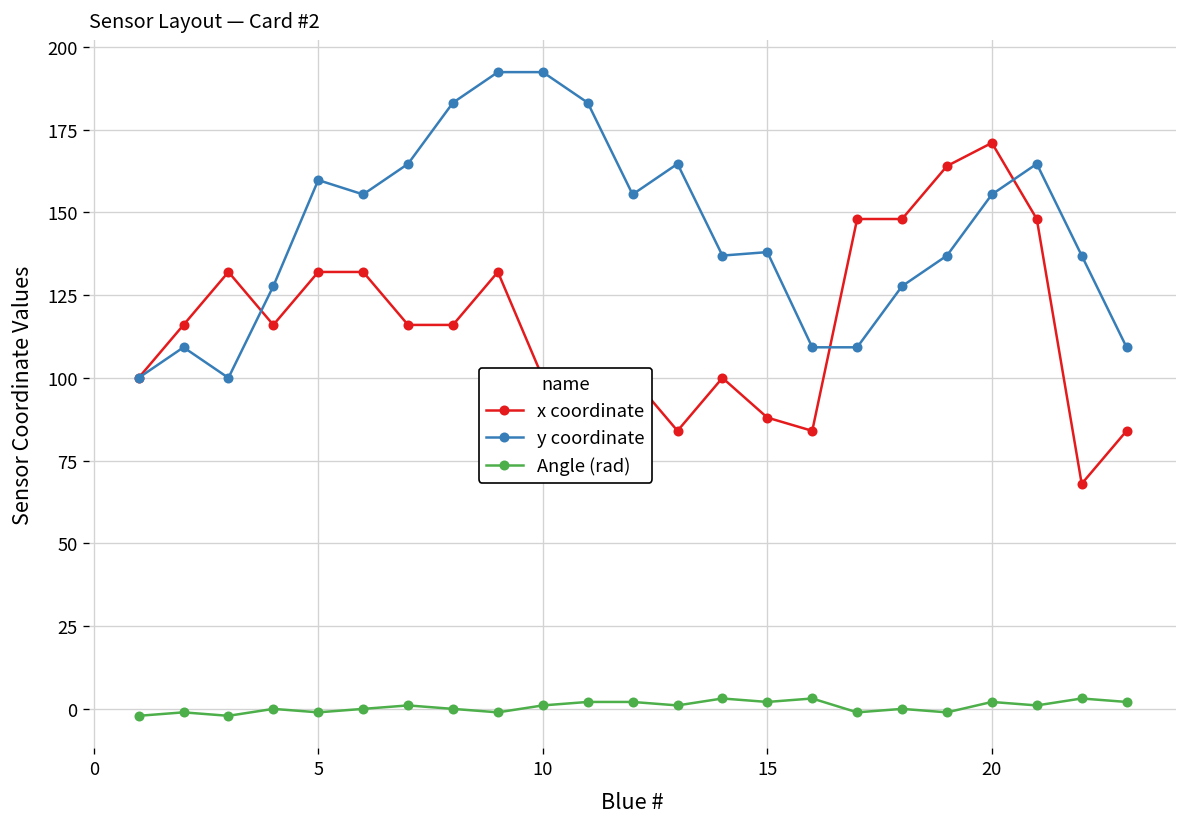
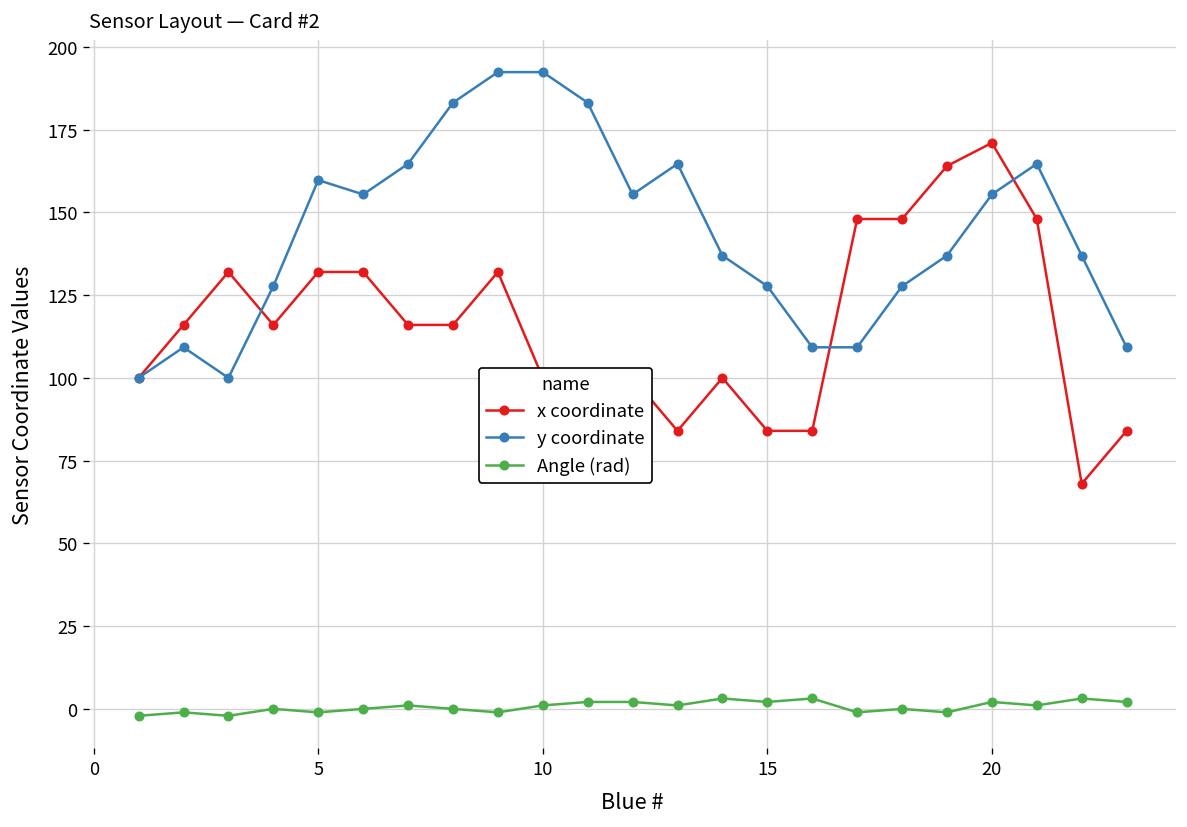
x coordinate, 15: 88 -> 84
y coordinate, 15: 138 -> 128
